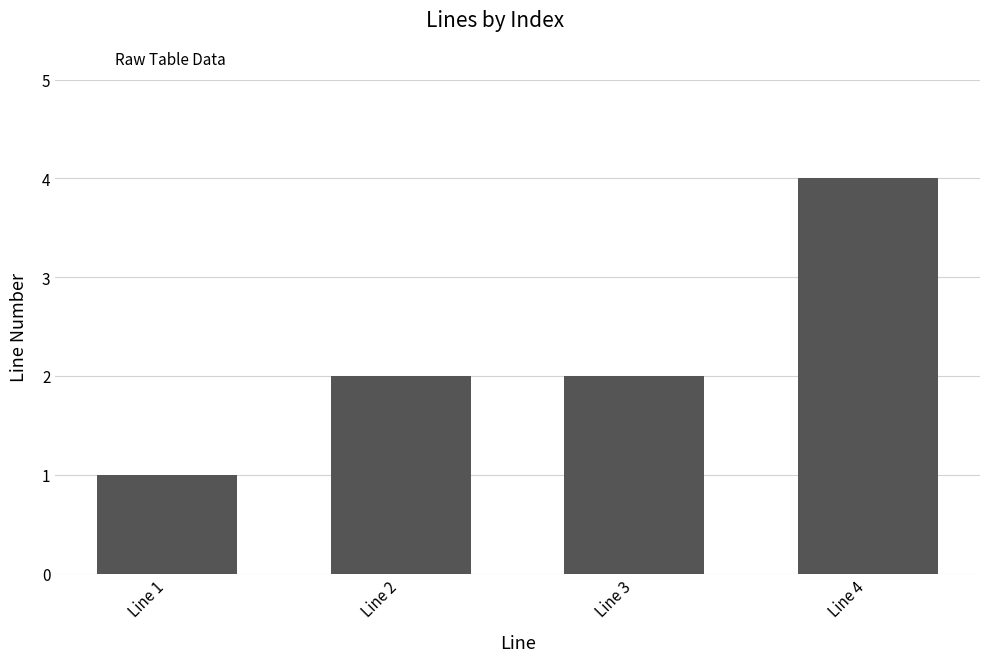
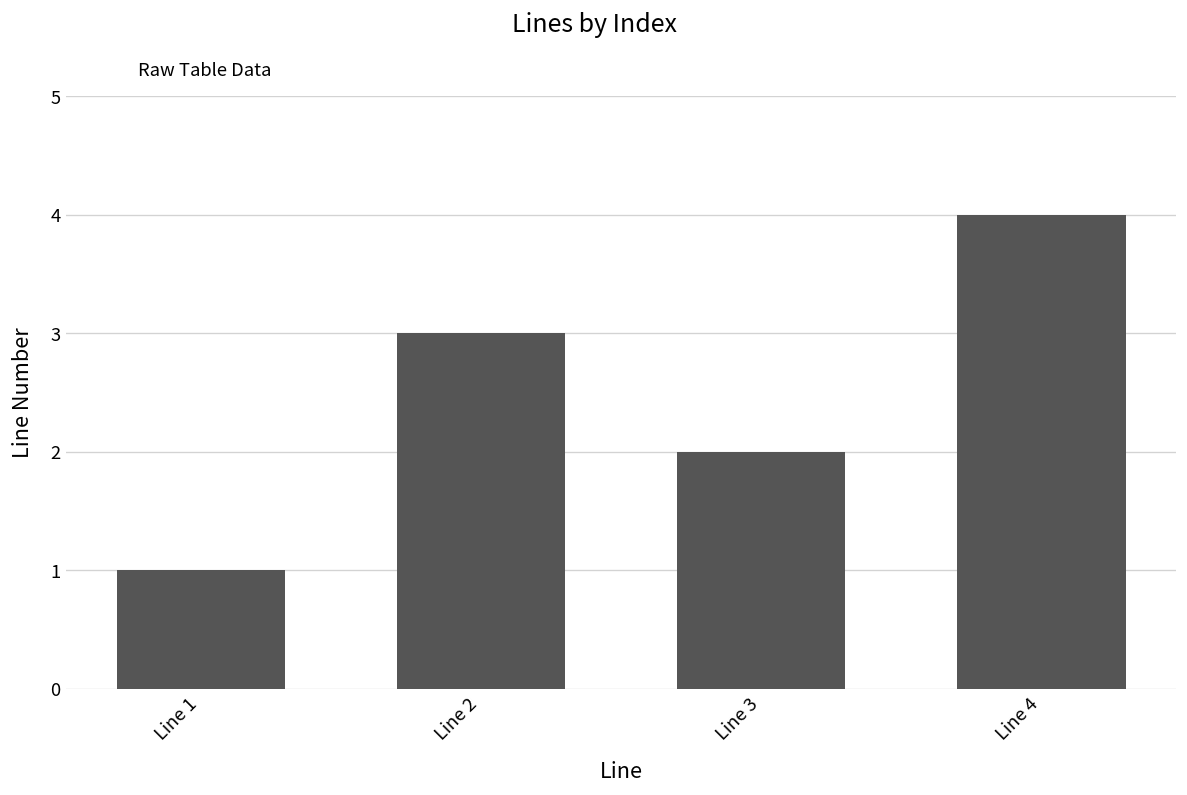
Line 2: 2 -> 3
